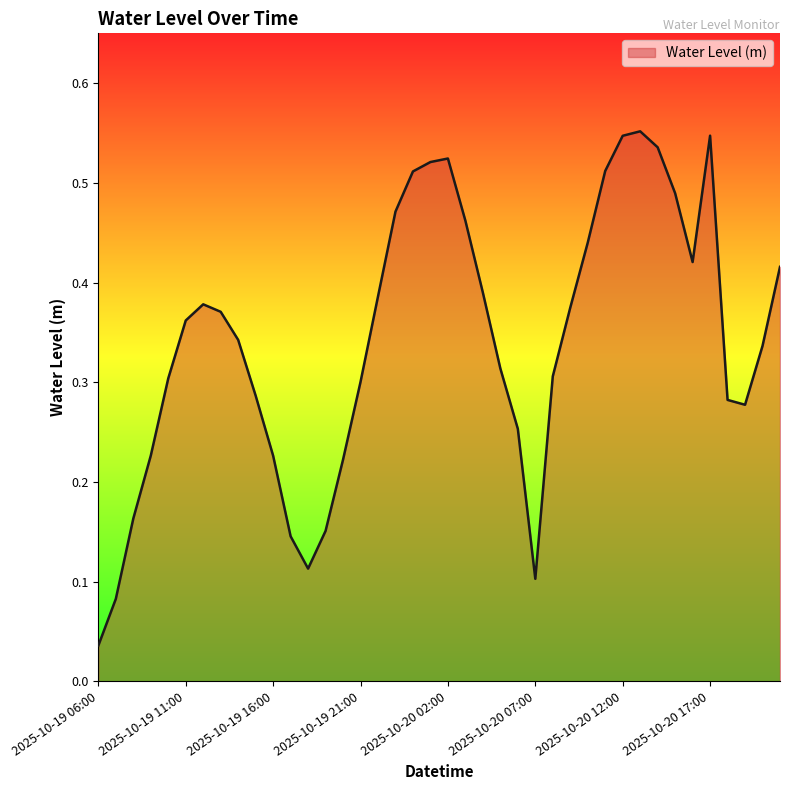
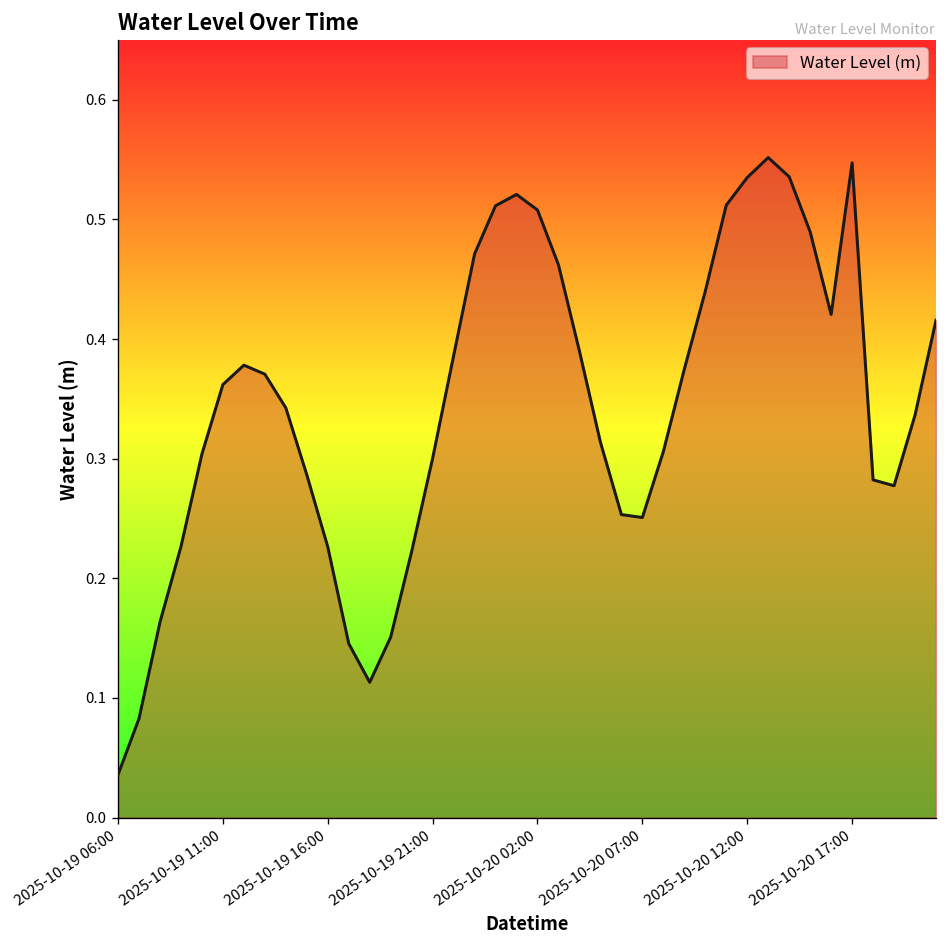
2025-10-20 02:00: 0.52 -> 0.51
2025-10-20 07:00: 0.10 -> 0.25
2025-10-20 12:00: 0.55 -> 0.54
